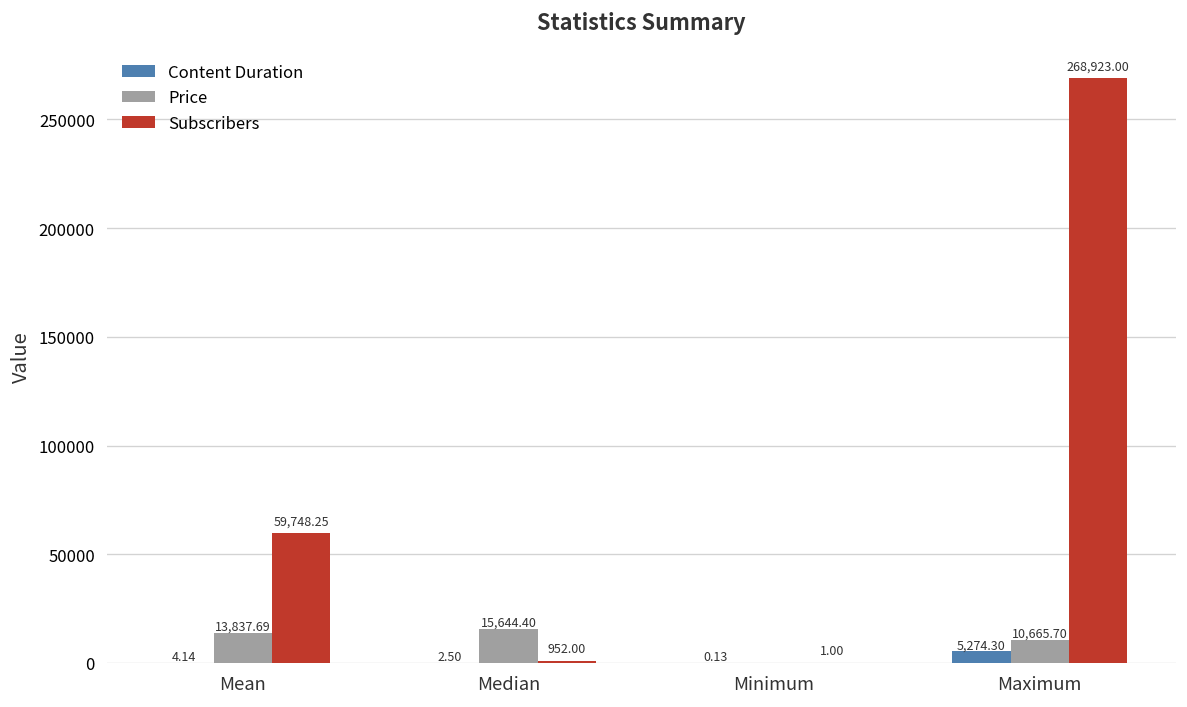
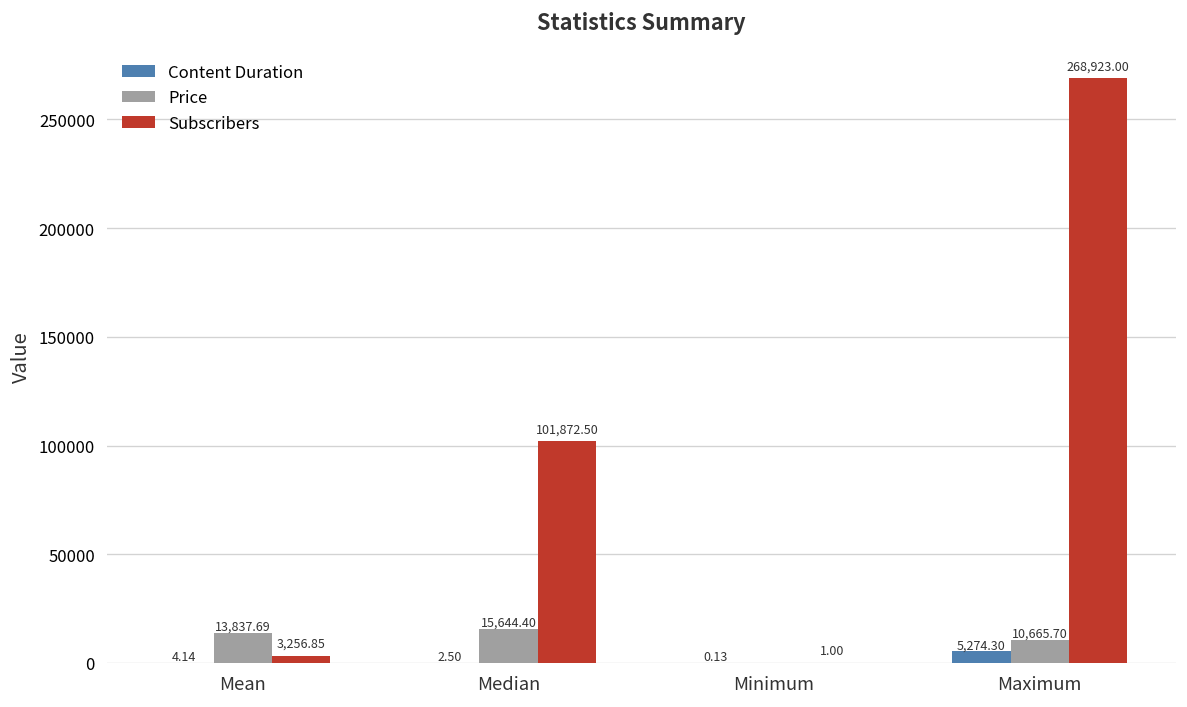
Subscribers, Mean: 59,748.25 -> 3,256.85
Subscribers, Median: 952.00 -> 101,872.50
